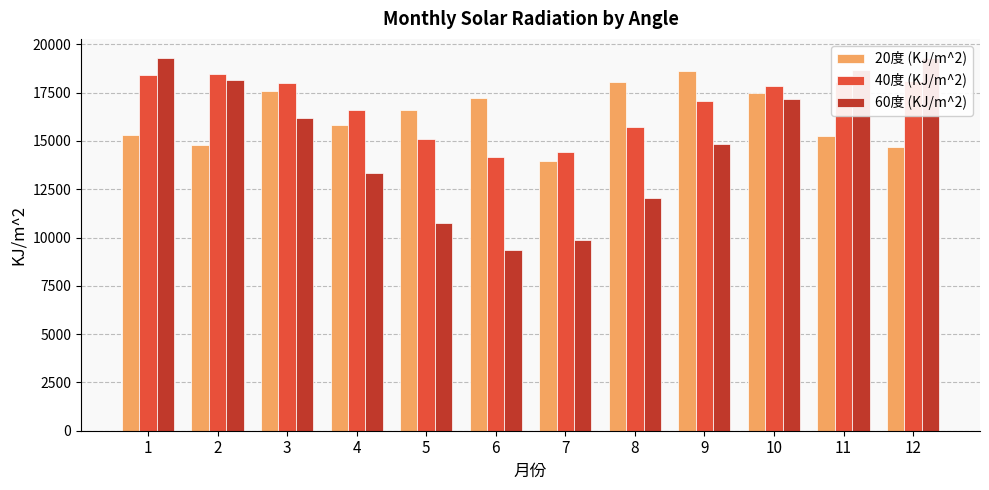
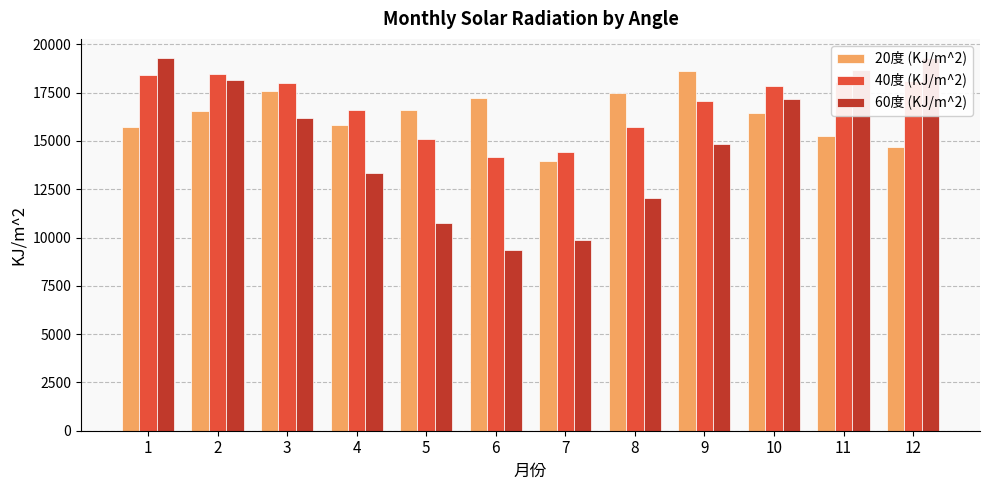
20度 (KJ/m^2), 1: 15300 -> 15700
20度 (KJ/m^2), 2: 14800 -> 16600
20度 (KJ/m^2), 8: 18100 -> 17500
20度 (KJ/m^2), 10: 17500 -> 16400
